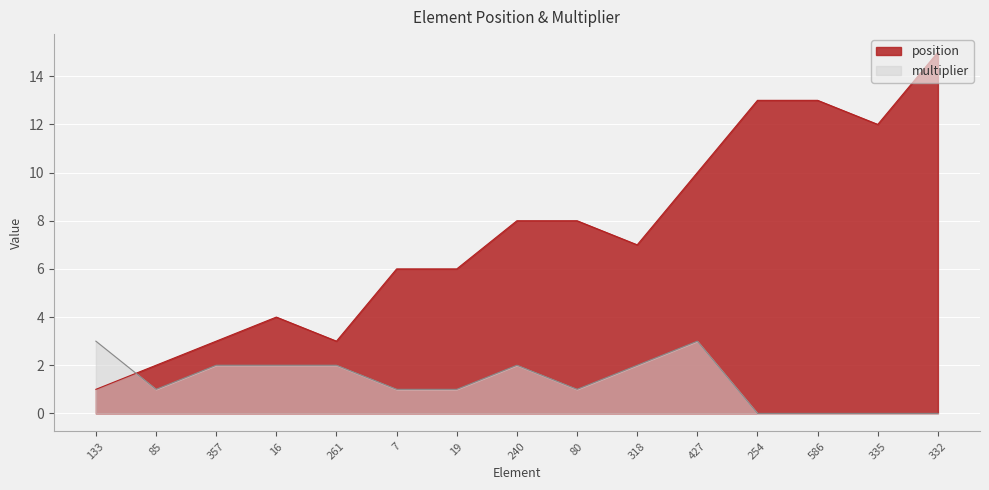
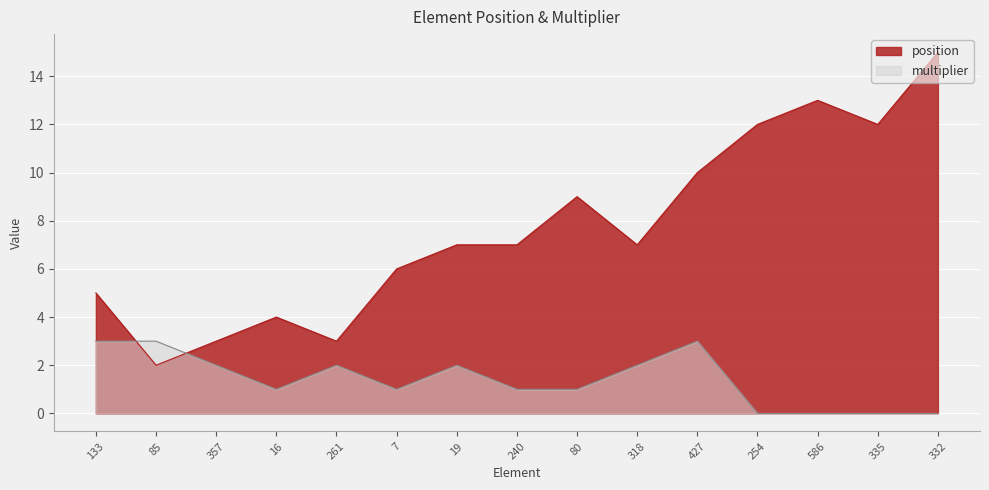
position, 133: 1 -> 5
multiplier, 85: 1 -> 3
multiplier, 16: 2 -> 1
position, 19: 6 -> 7
multiplier, 19: 1 -> 2
position, 240: 8 -> 7
multiplier, 240: 2 -> 1
position, 80: 8 -> 9
position, 254: 13 -> 12
